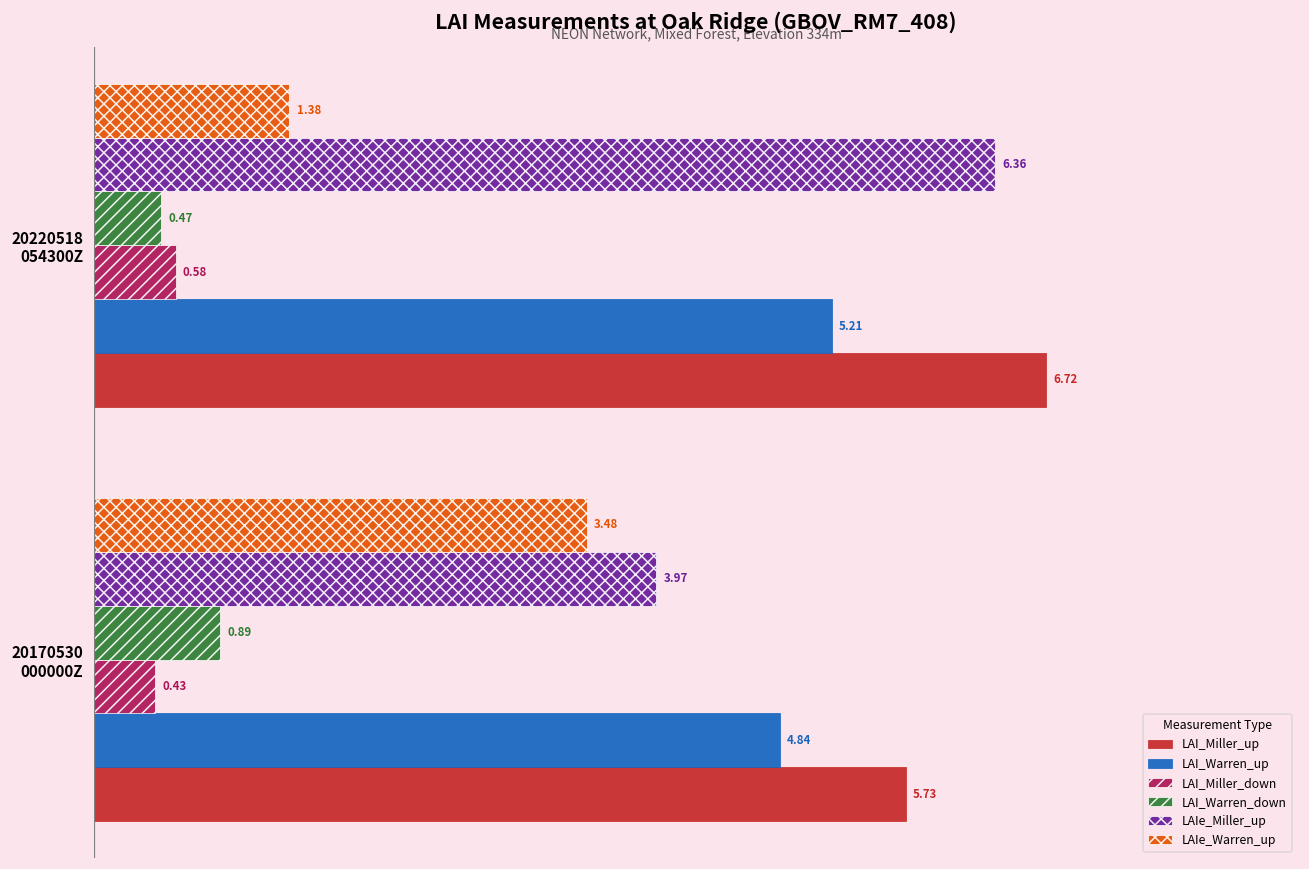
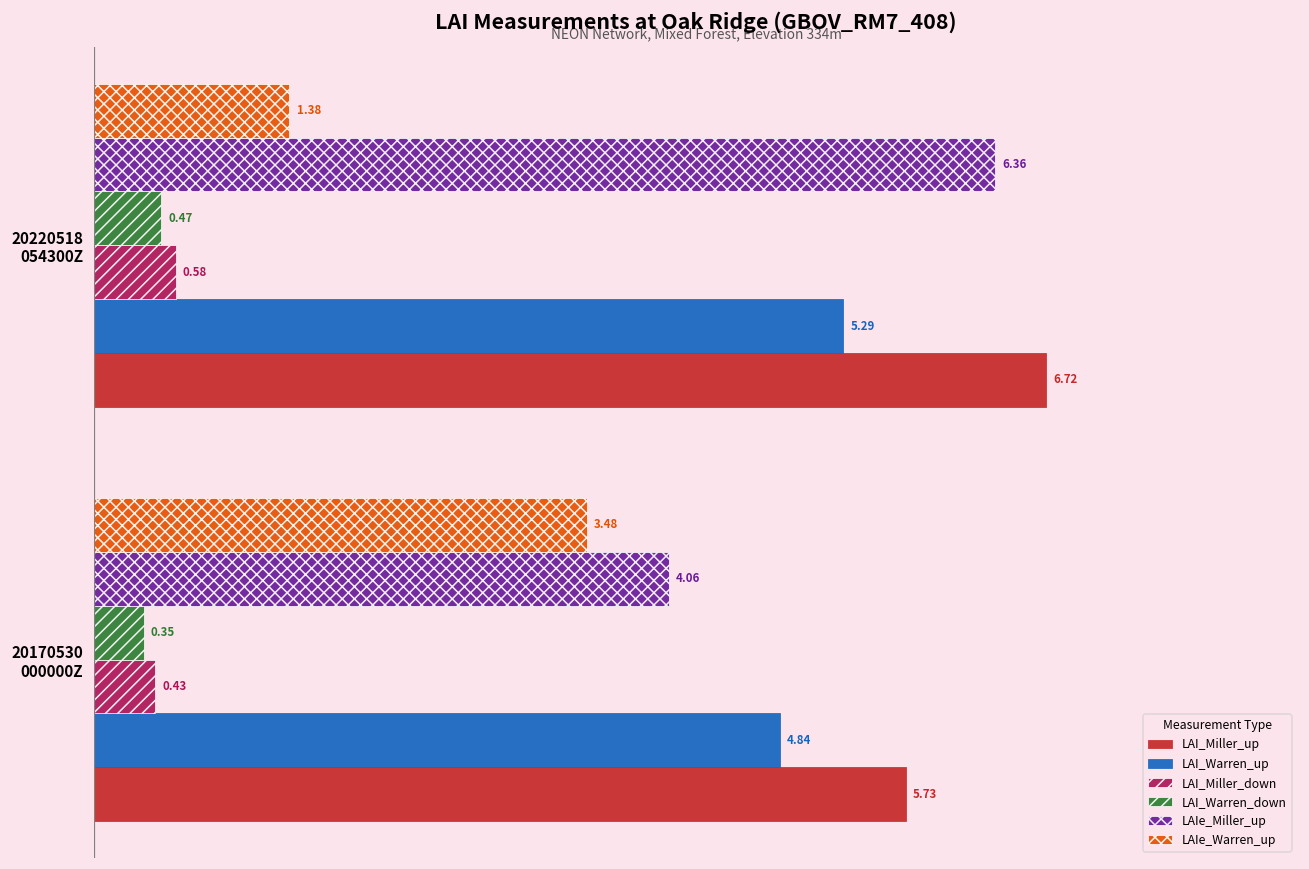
LAI_Warren_up, 20220518 054300Z: 5.21 -> 5.29
LAIe_Miller_up, 20170530 000000Z: 3.97 -> 4.06
LAI_Warren_down, 20170530 000000Z: 0.89 -> 0.35
